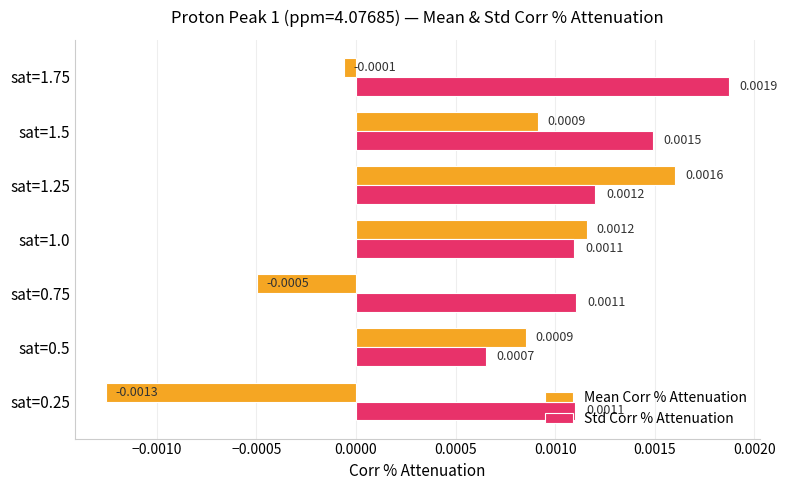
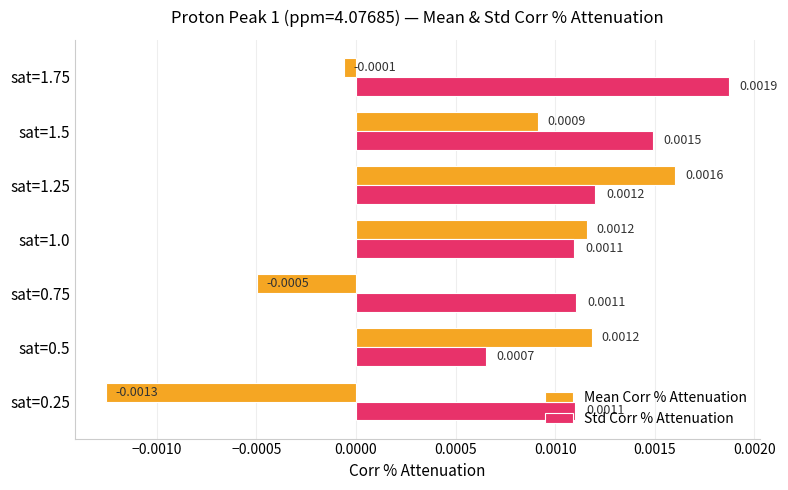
Mean Corr % Attenuation, sat=0.5: 0.0009 -> 0.0012
